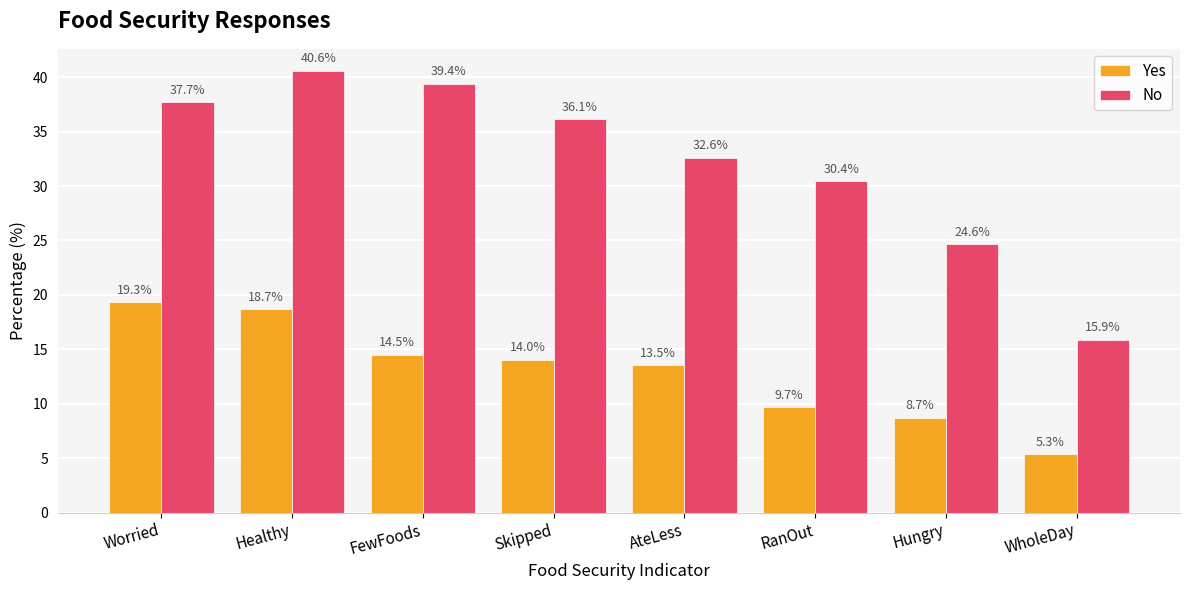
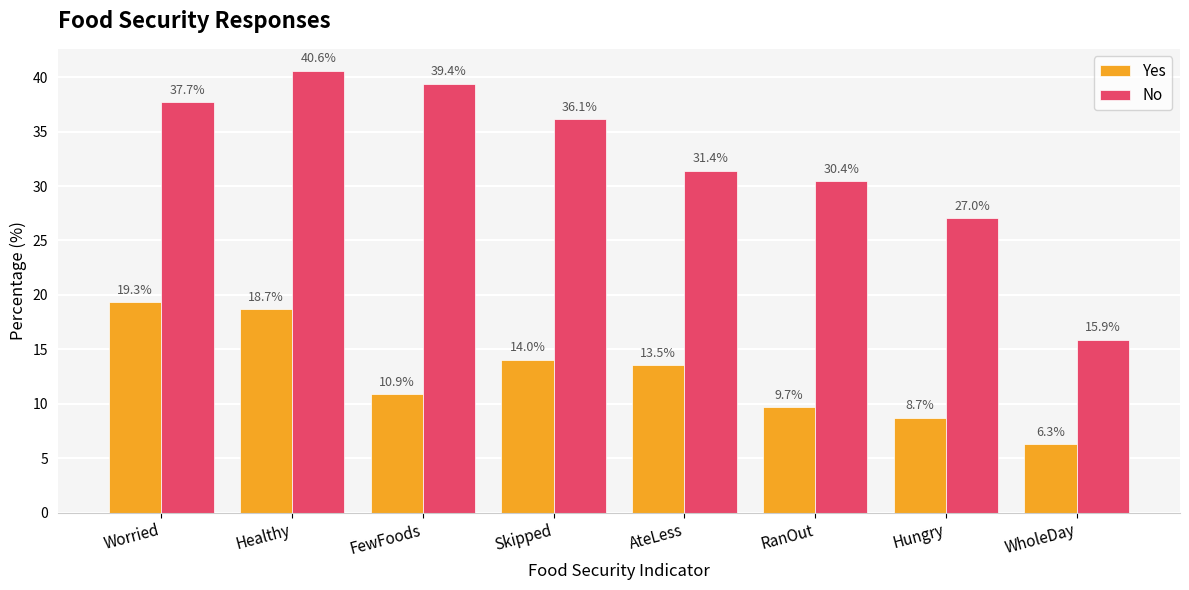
Yes, FewFoods: 14.5% -> 10.9%
No, AteLess: 32.6% -> 31.4%
No, Hungry: 24.6% -> 27.0%
Yes, WholeDay: 5.3% -> 6.3%
